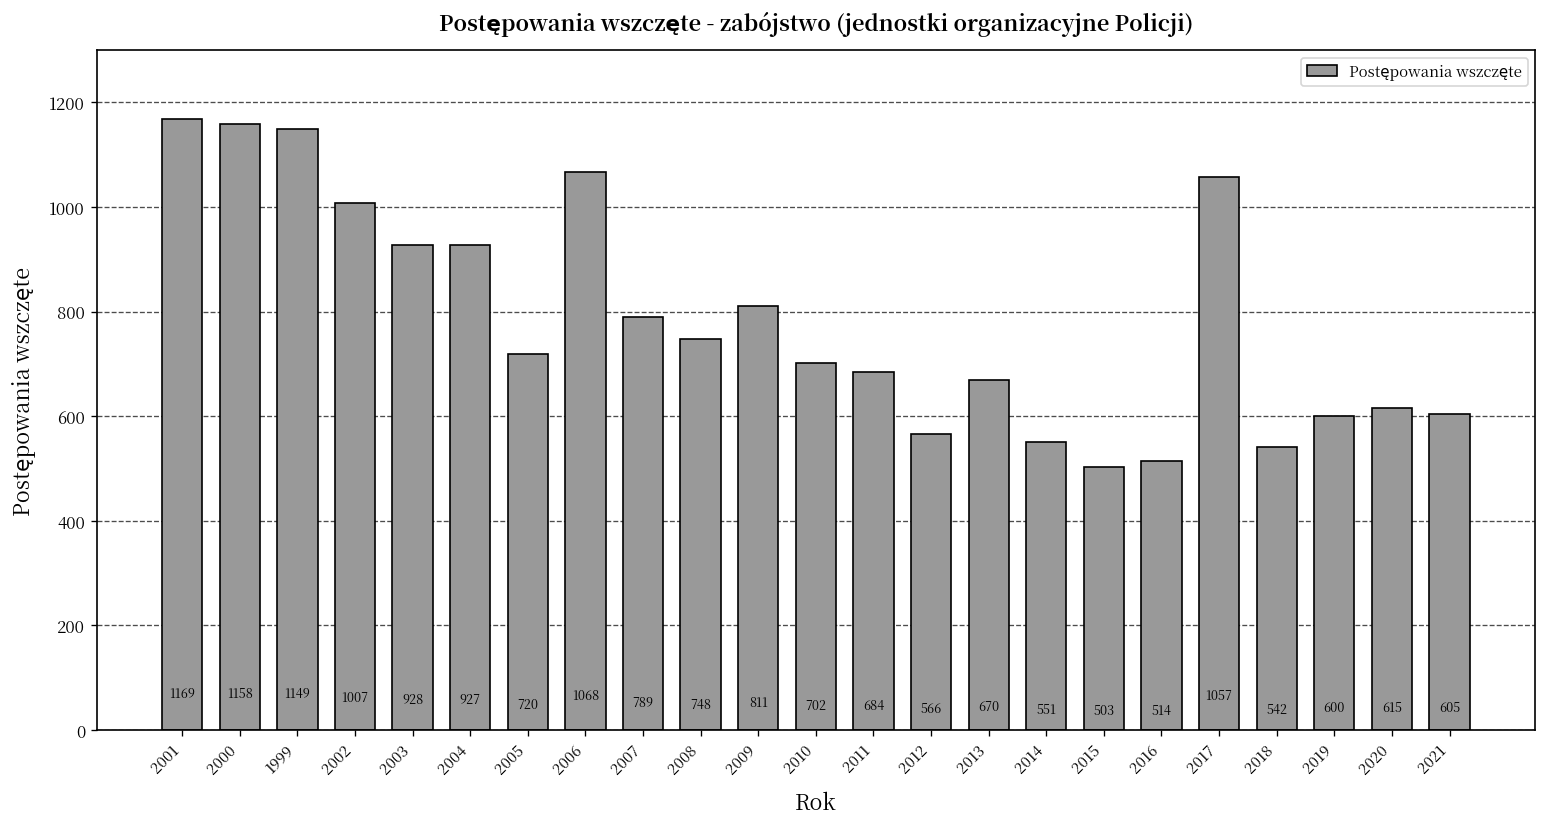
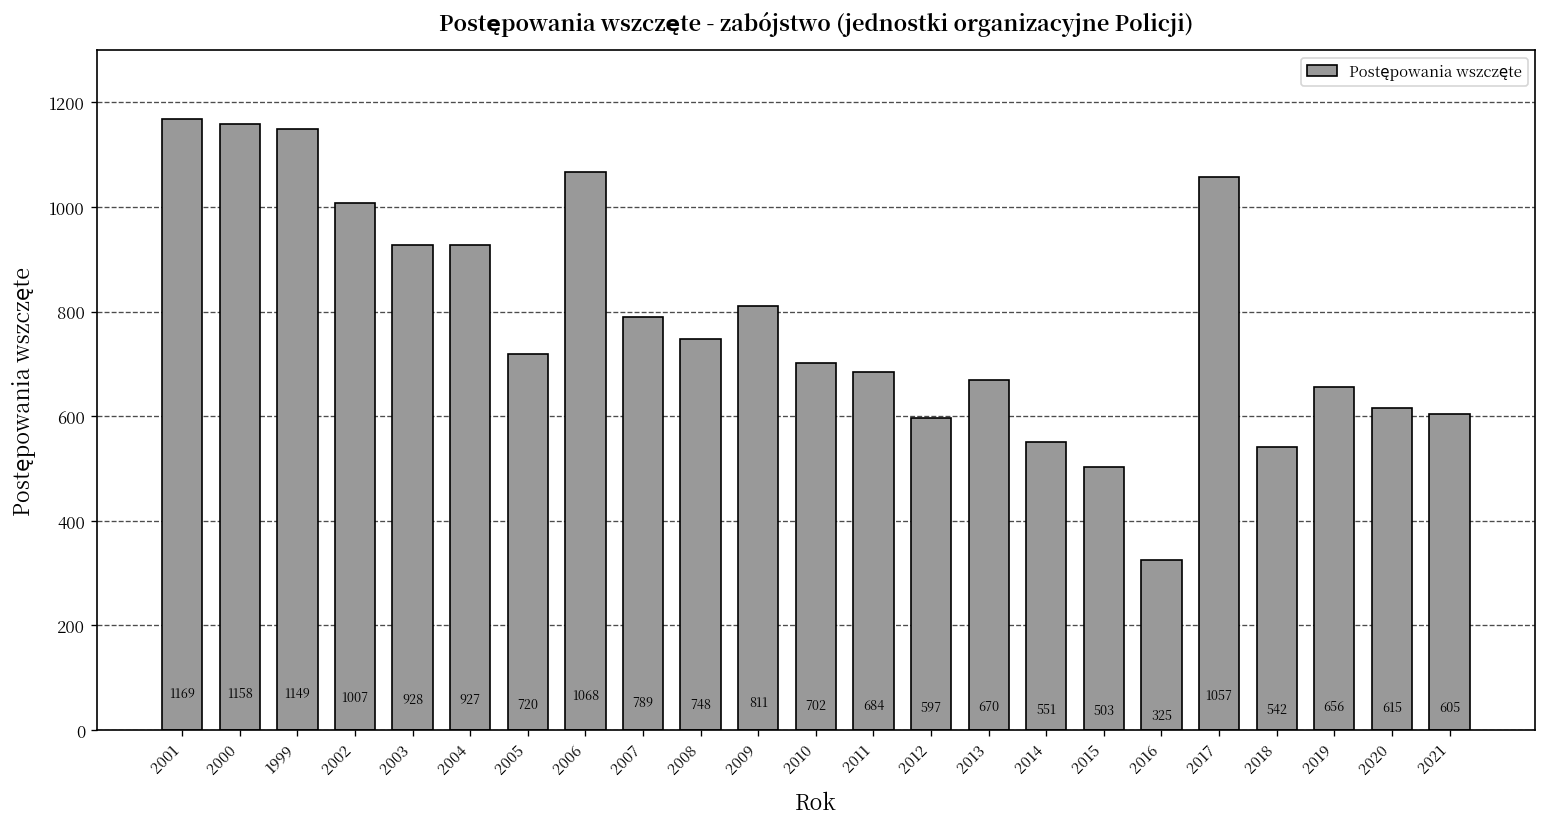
2012: 566 -> 597
2016: 514 -> 325
2019: 600 -> 656
